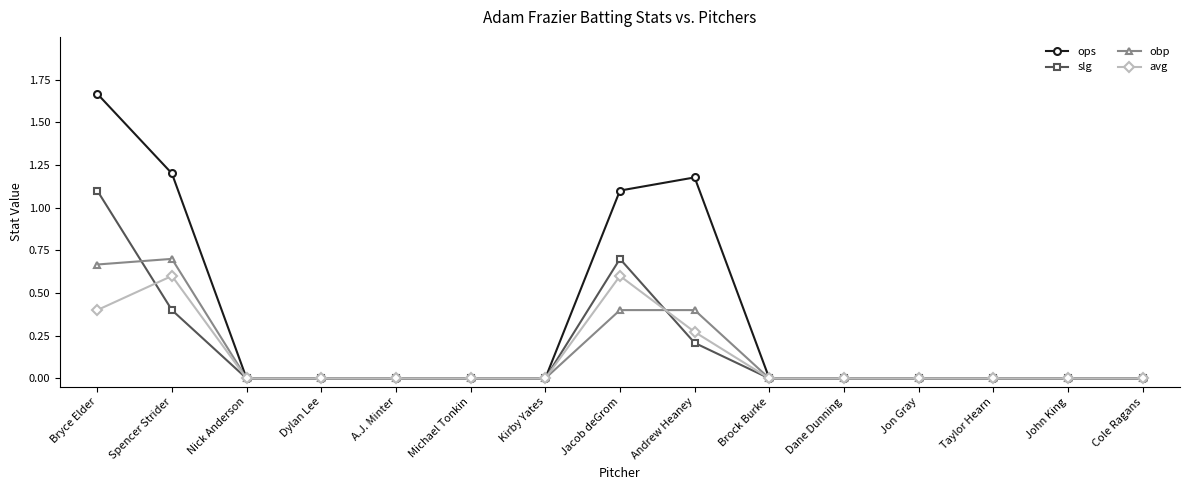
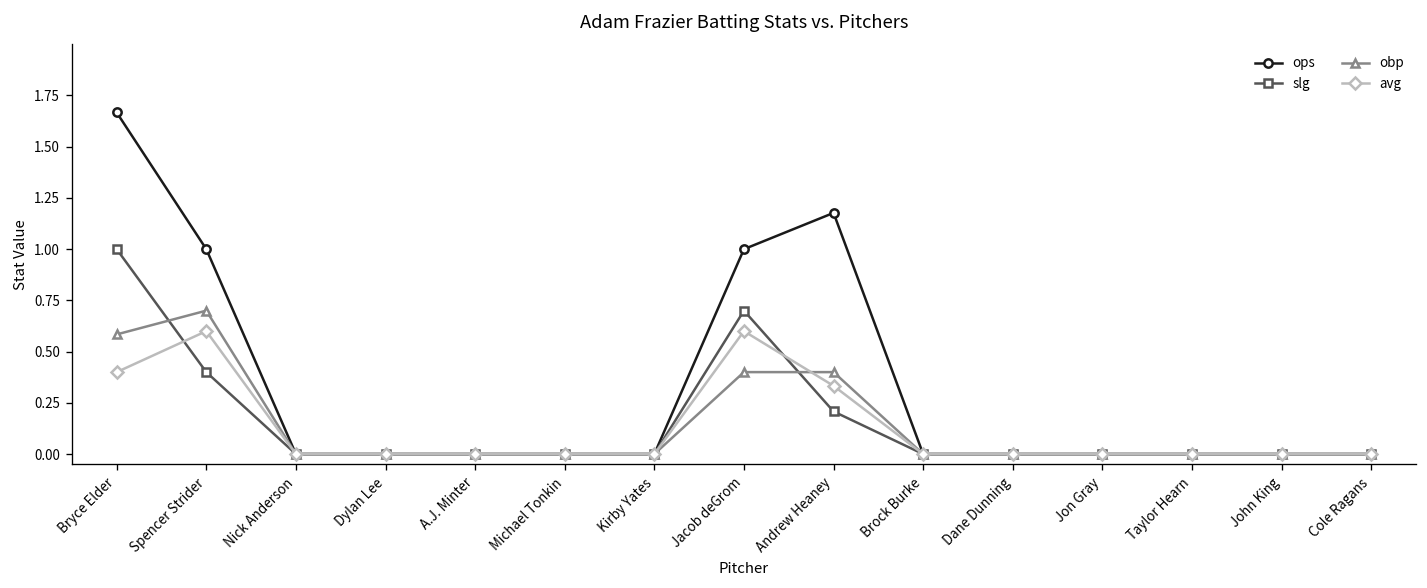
slg, Bryce Elder: 1.1 -> 1.0
obp, Bryce Elder: 0.67 -> 0.58
ops, Spencer Strider: 1.2 -> 1.0
ops, Jacob deGrom: 1.1 -> 1.0
avg, Andrew Heaney: 0.27 -> 0.33
